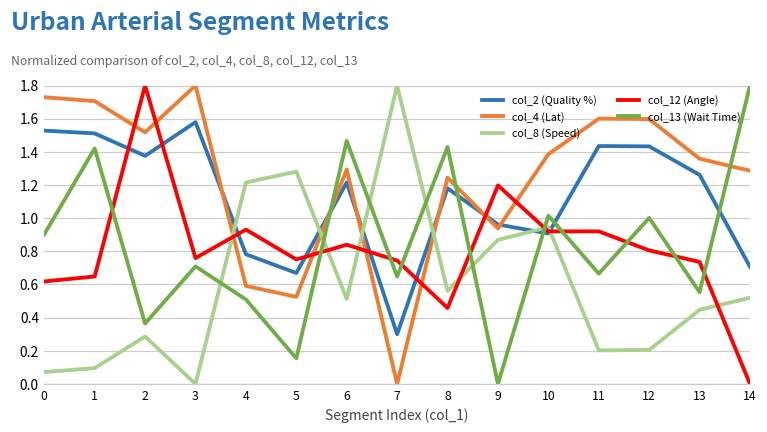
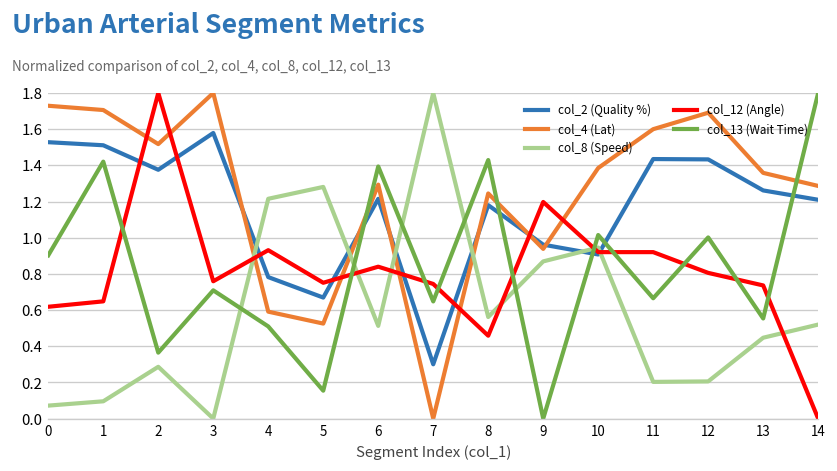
col_13 (Wait Time), 6: 1.47 -> 1.39
col_4 (Lat), 12: 1.60 -> 1.69
col_2 (Quality %), 14: 0.71 -> 1.21
